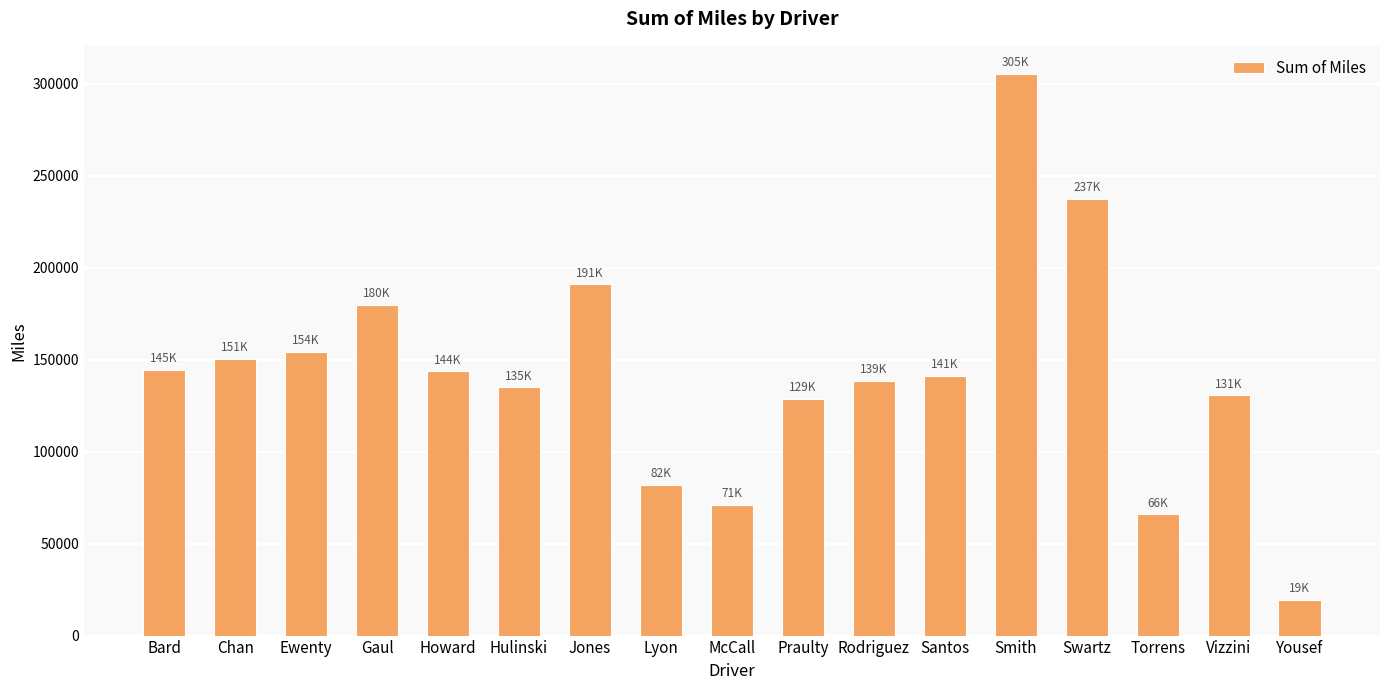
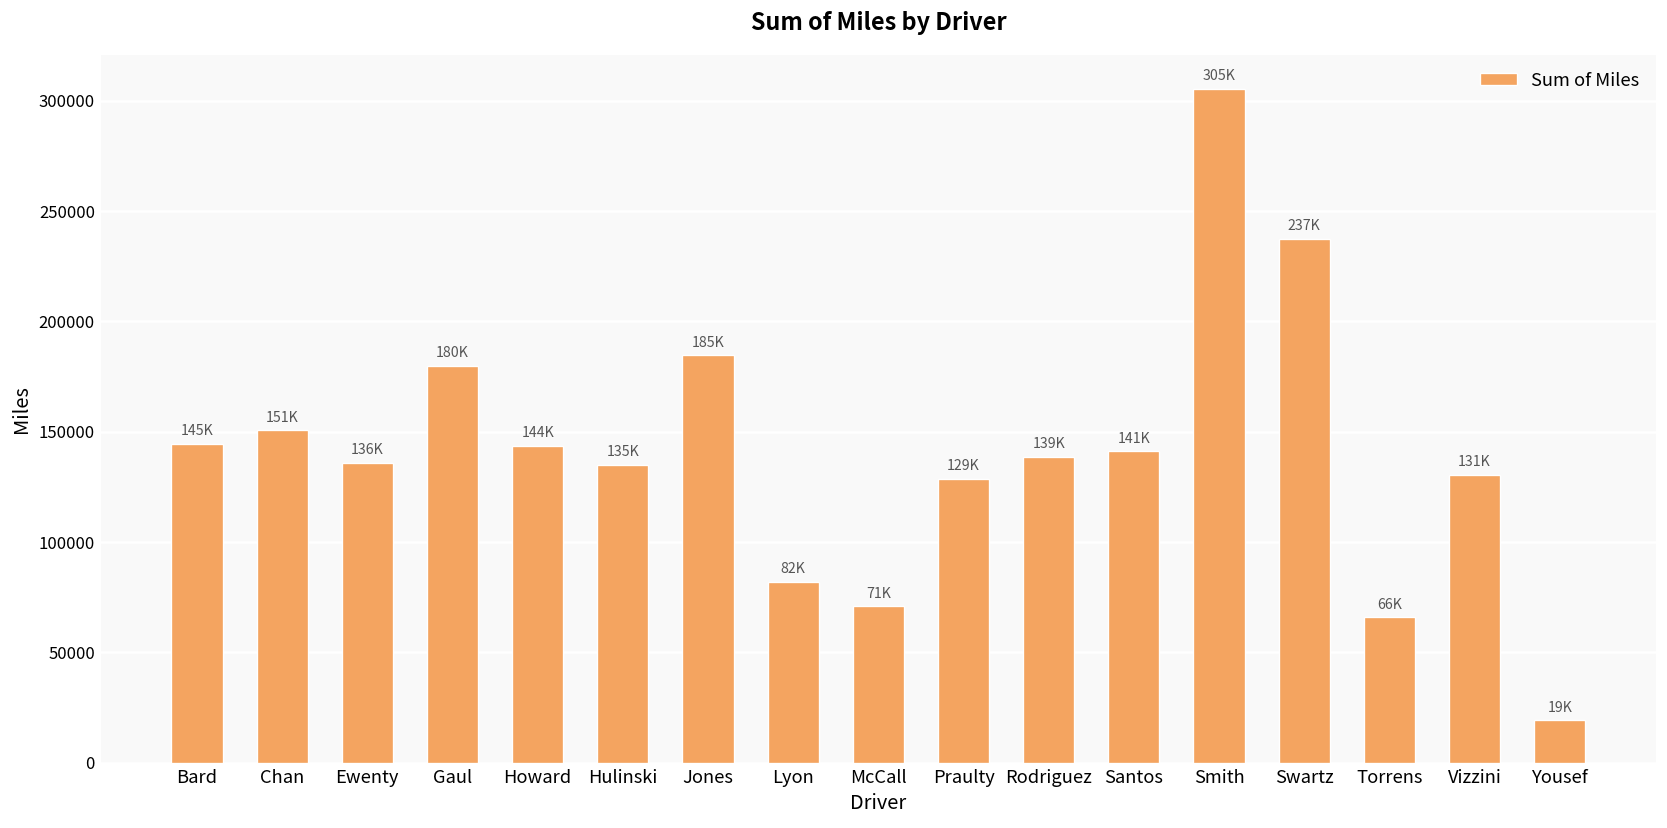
Ewenty: 154K -> 136K
Jones: 191K -> 185K
